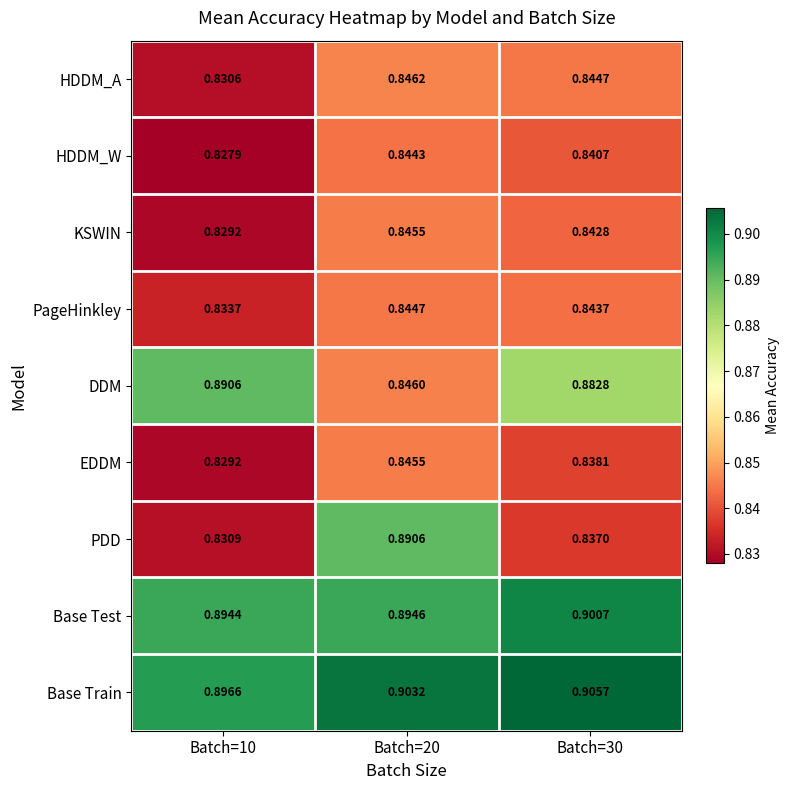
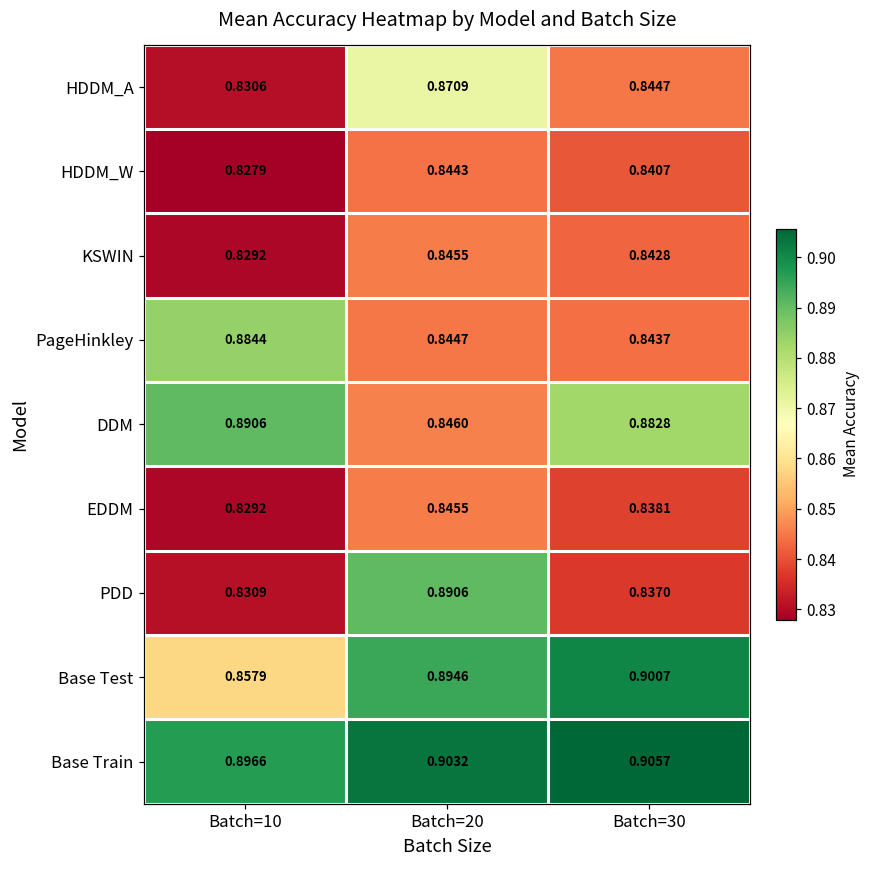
HDDM_A, Batch=20: 0.8462 -> 0.8709
PageHinkley, Batch=10: 0.8337 -> 0.8844
Base Test, Batch=10: 0.8944 -> 0.8579
